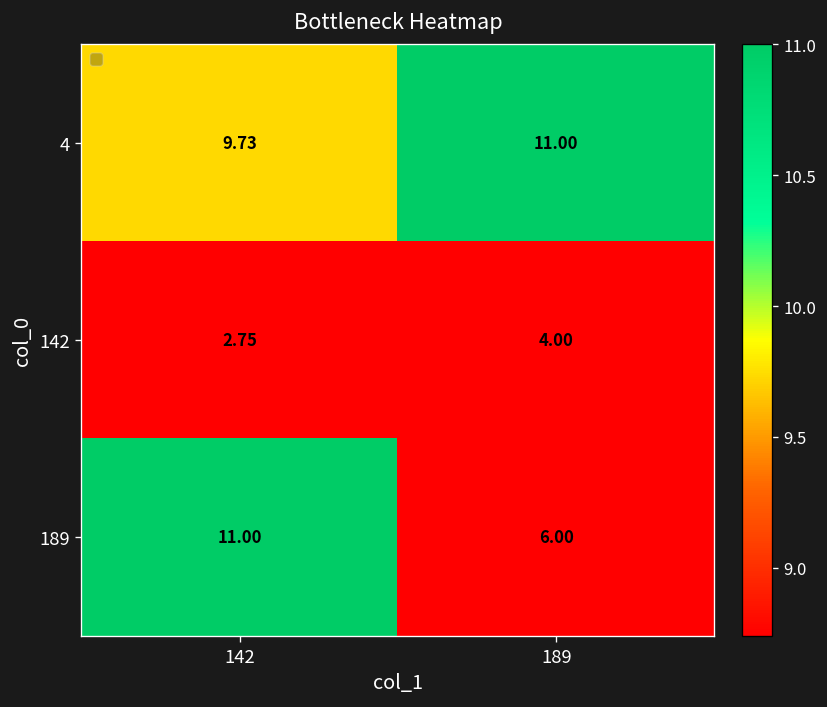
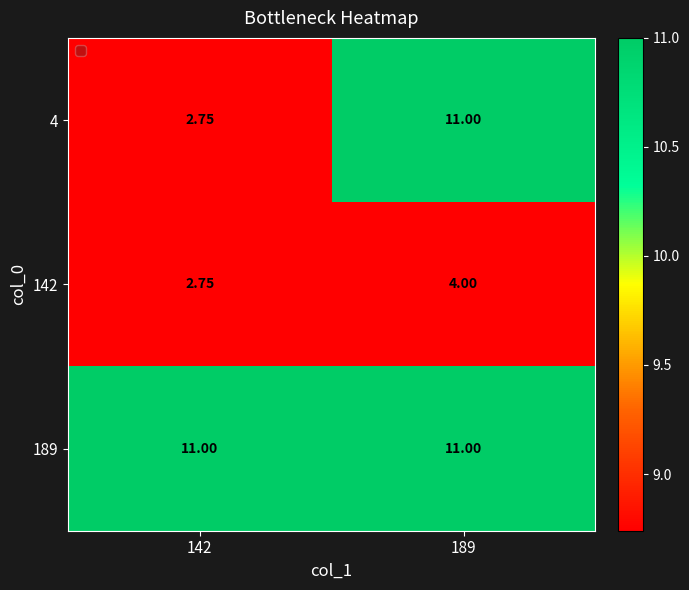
4, 142: 9.73 -> 2.75
189, 189: 6.00 -> 11.00
